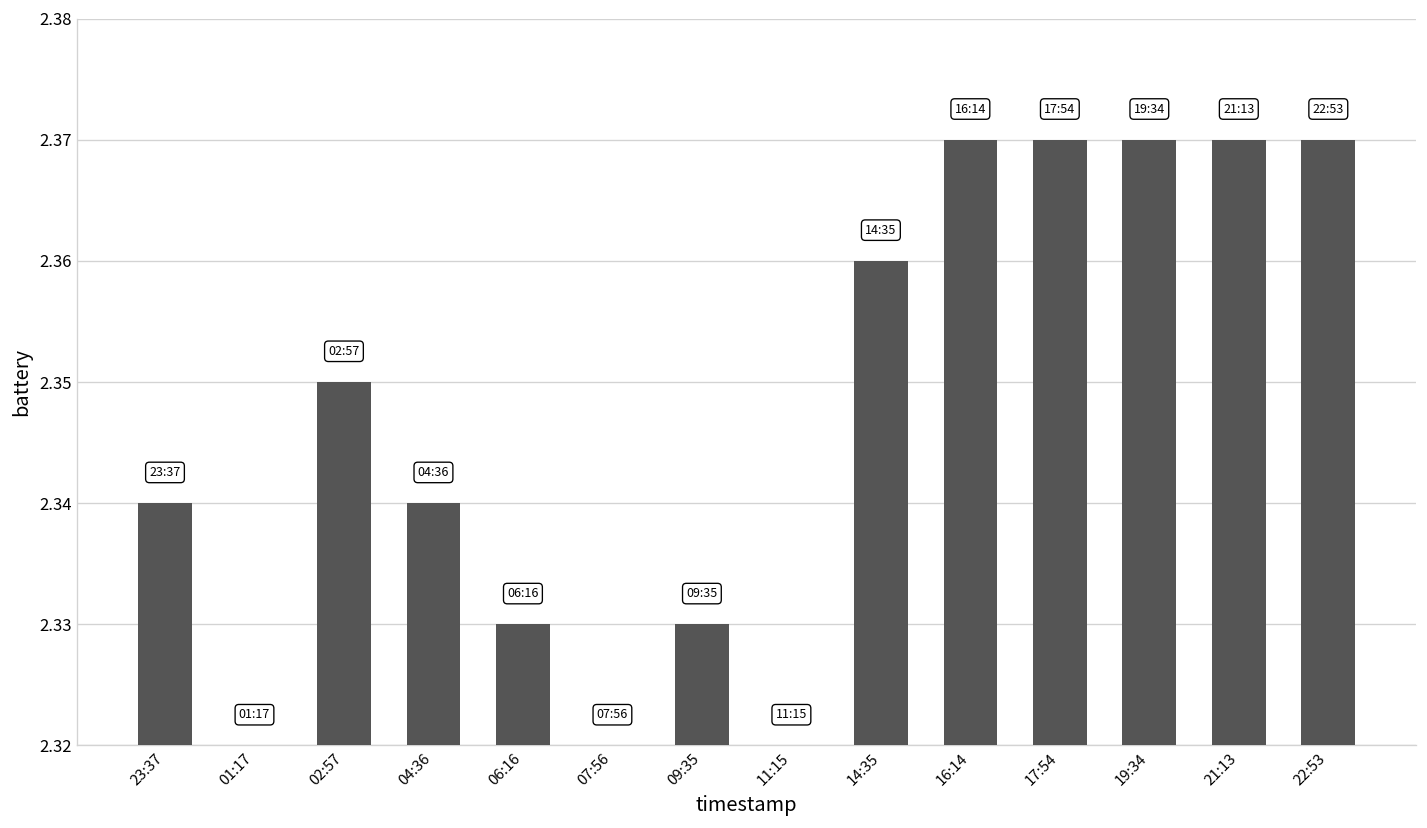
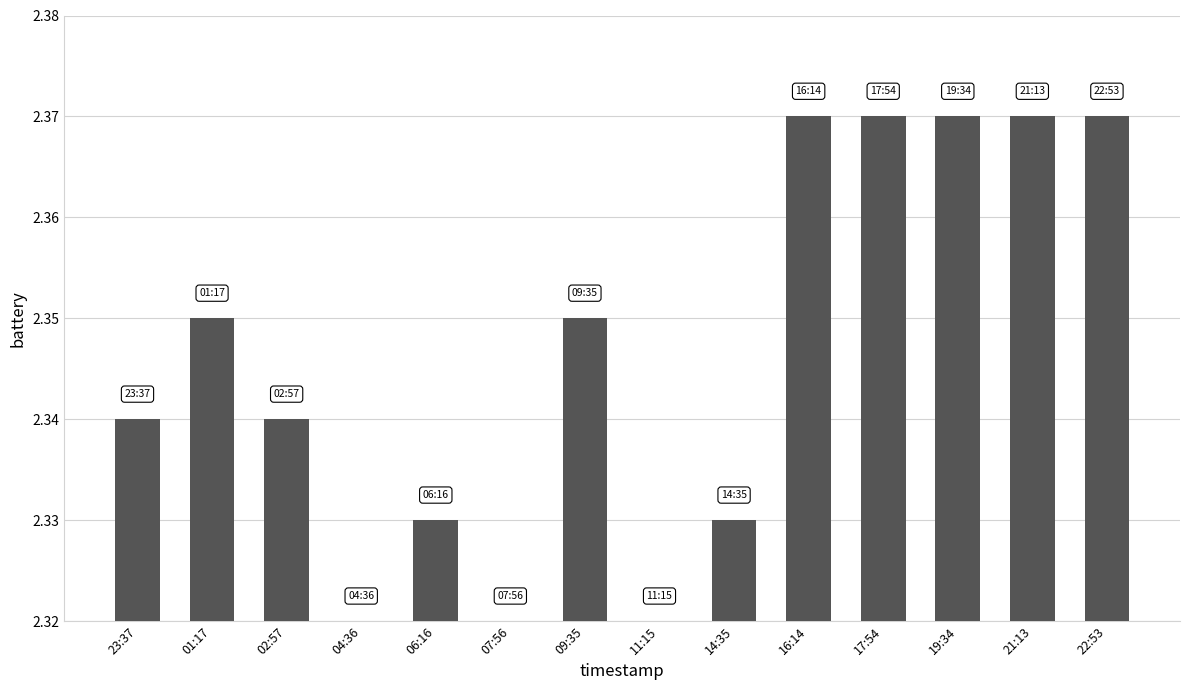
01:17: 2.32 -> 2.35
02:57: 2.35 -> 2.34
04:36: 2.34 -> 2.32
09:35: 2.33 -> 2.35
14:35: 2.36 -> 2.33
